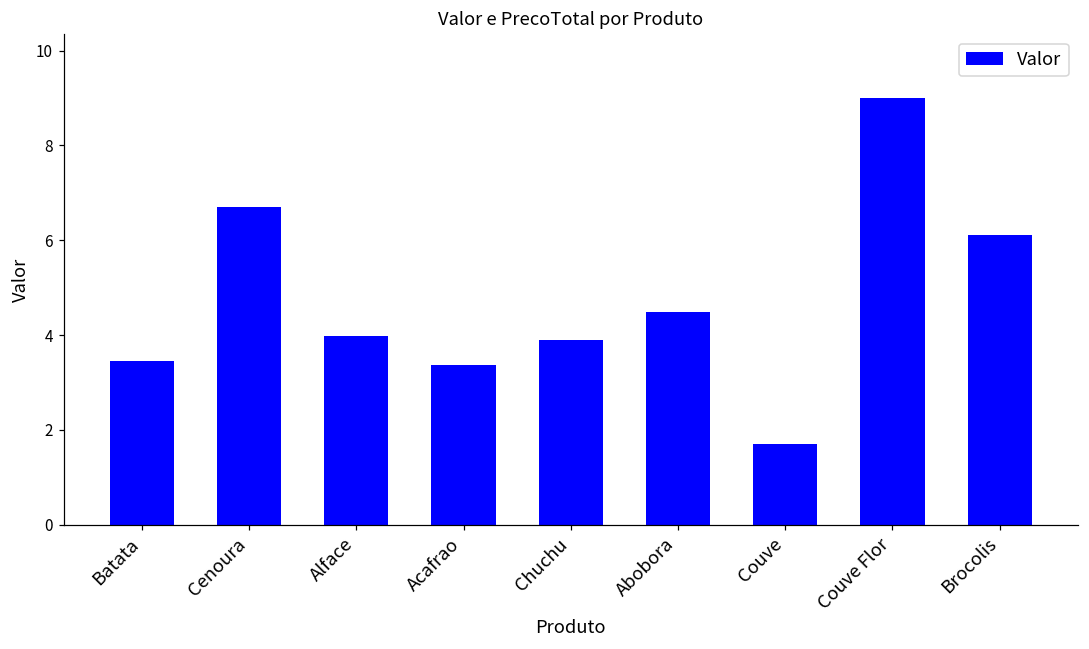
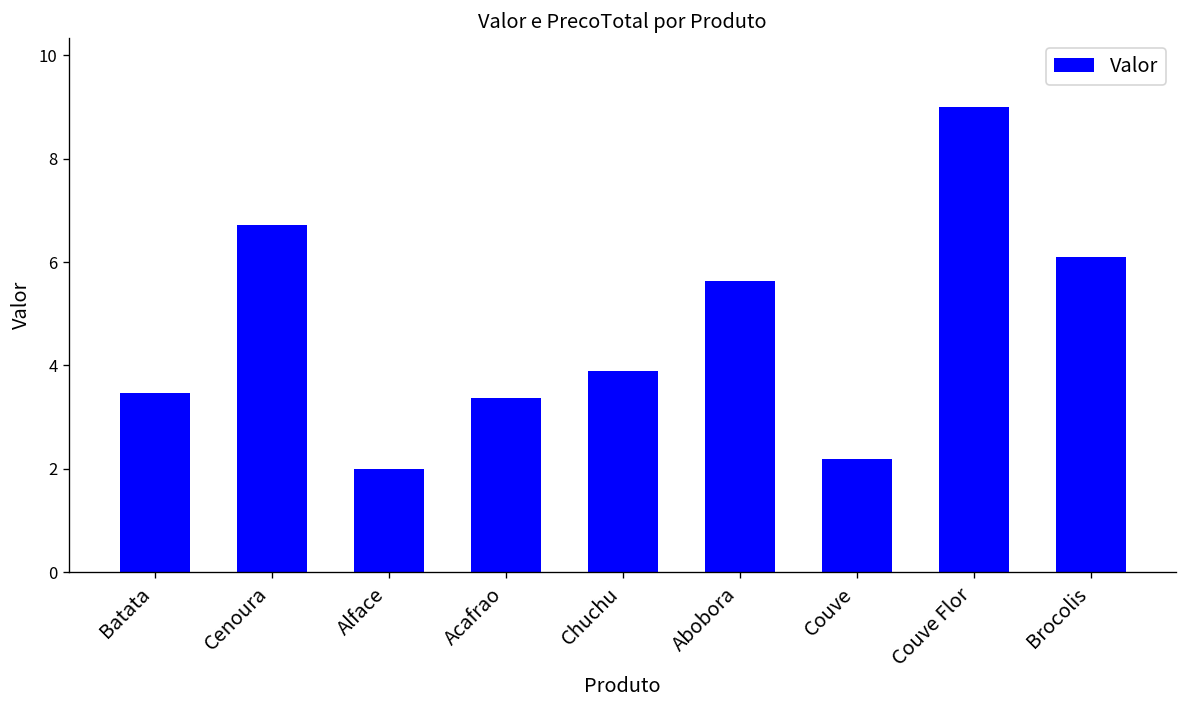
Alface: 4.0 -> 2.0
Abobora: 4.5 -> 5.6
Couve: 1.7 -> 2.2
